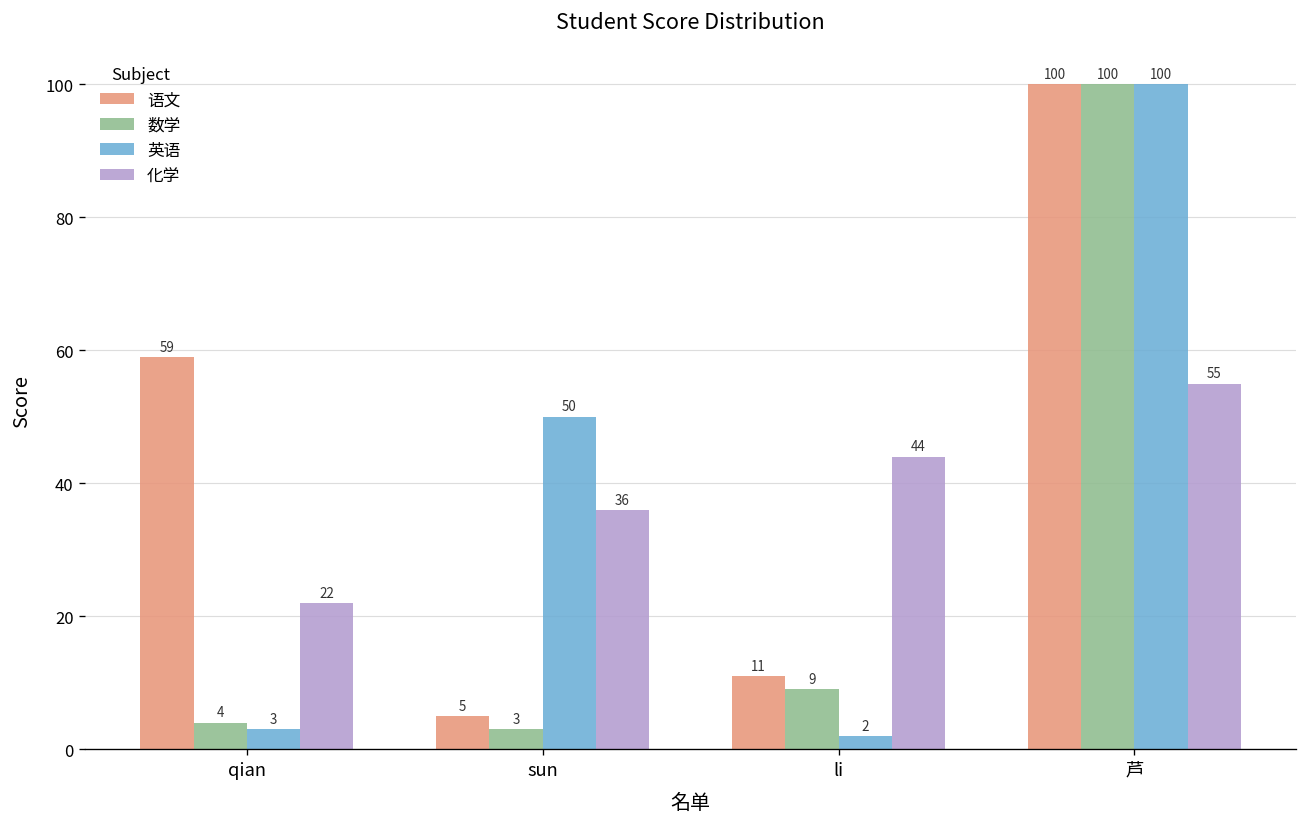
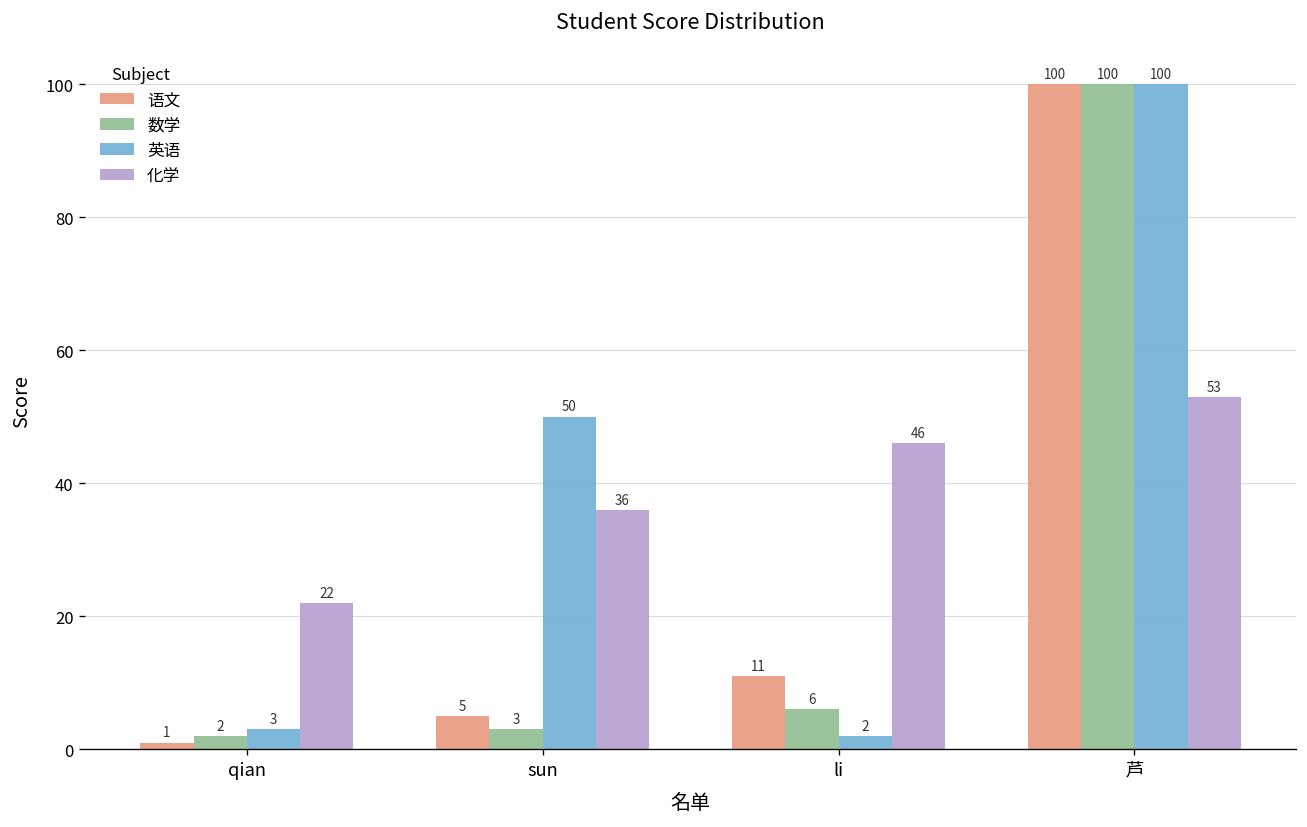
语文, qian: 59 -> 1
数学, qian: 4 -> 2
数学, li: 9 -> 6
化学, li: 44 -> 46
化学, 芦: 55 -> 53
